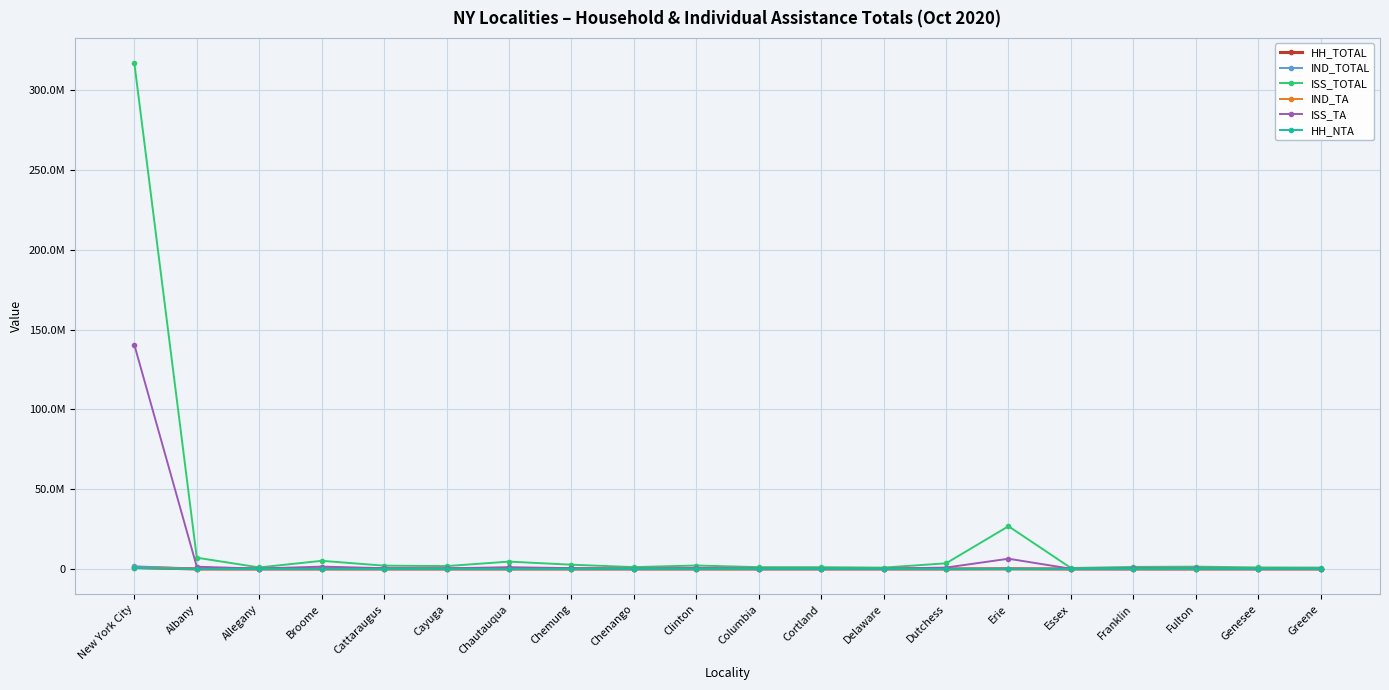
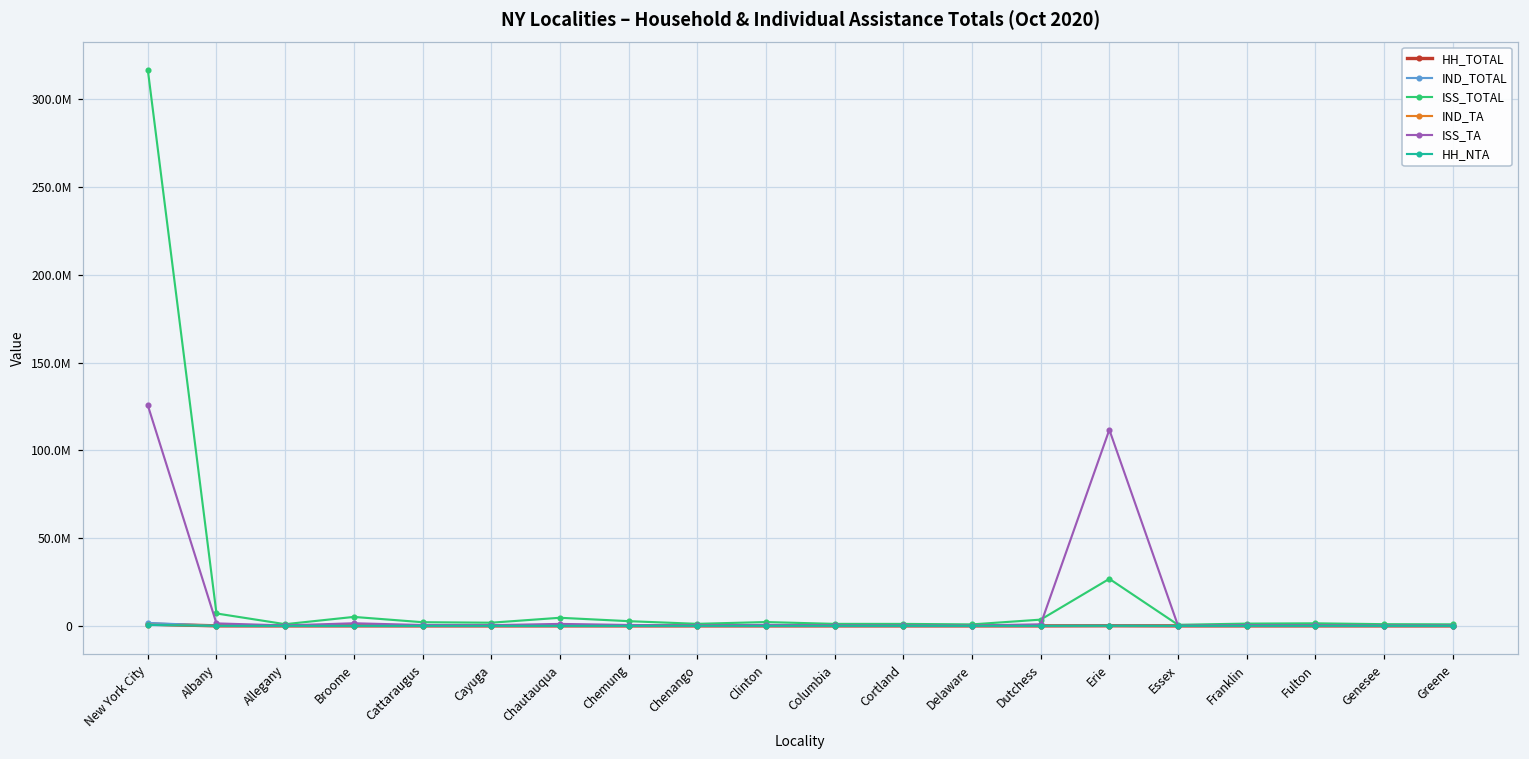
ISS_TA, New York City: 140000000 -> 126000000
ISS_TA, Erie: 6000000 -> 112000000
